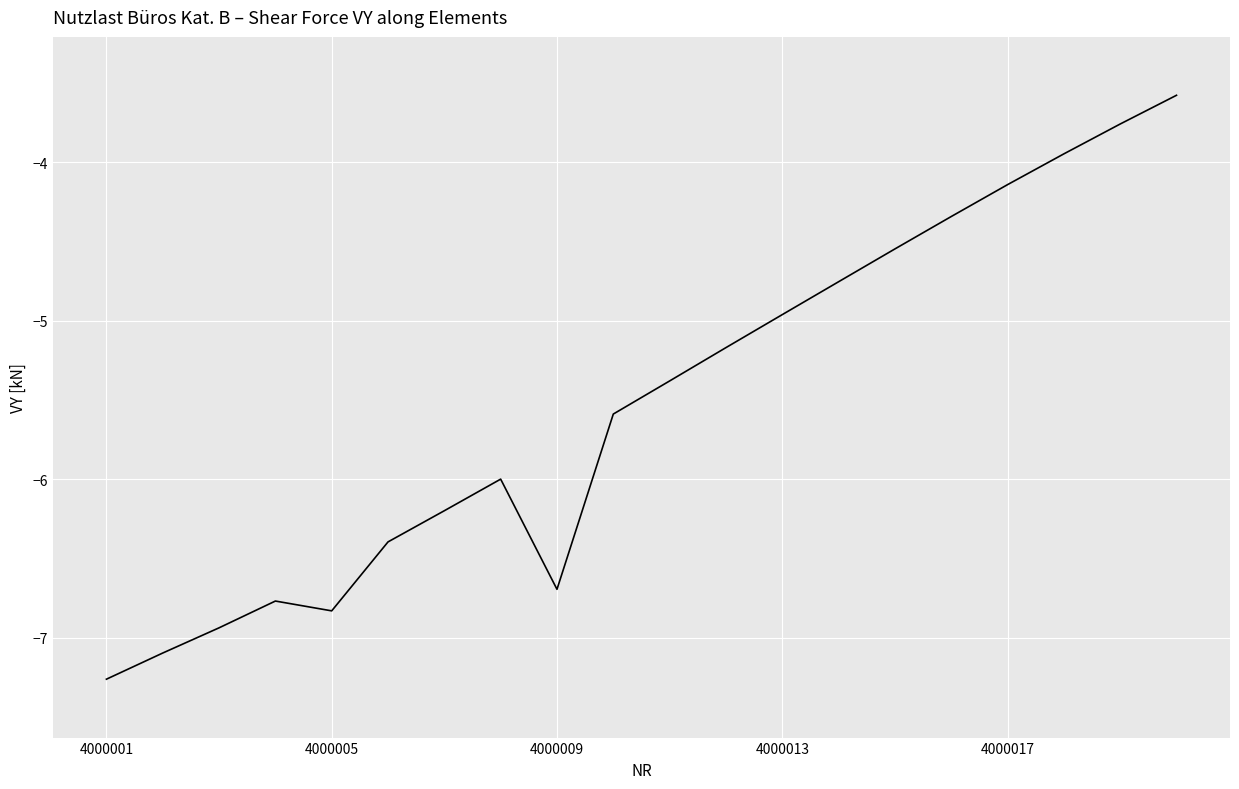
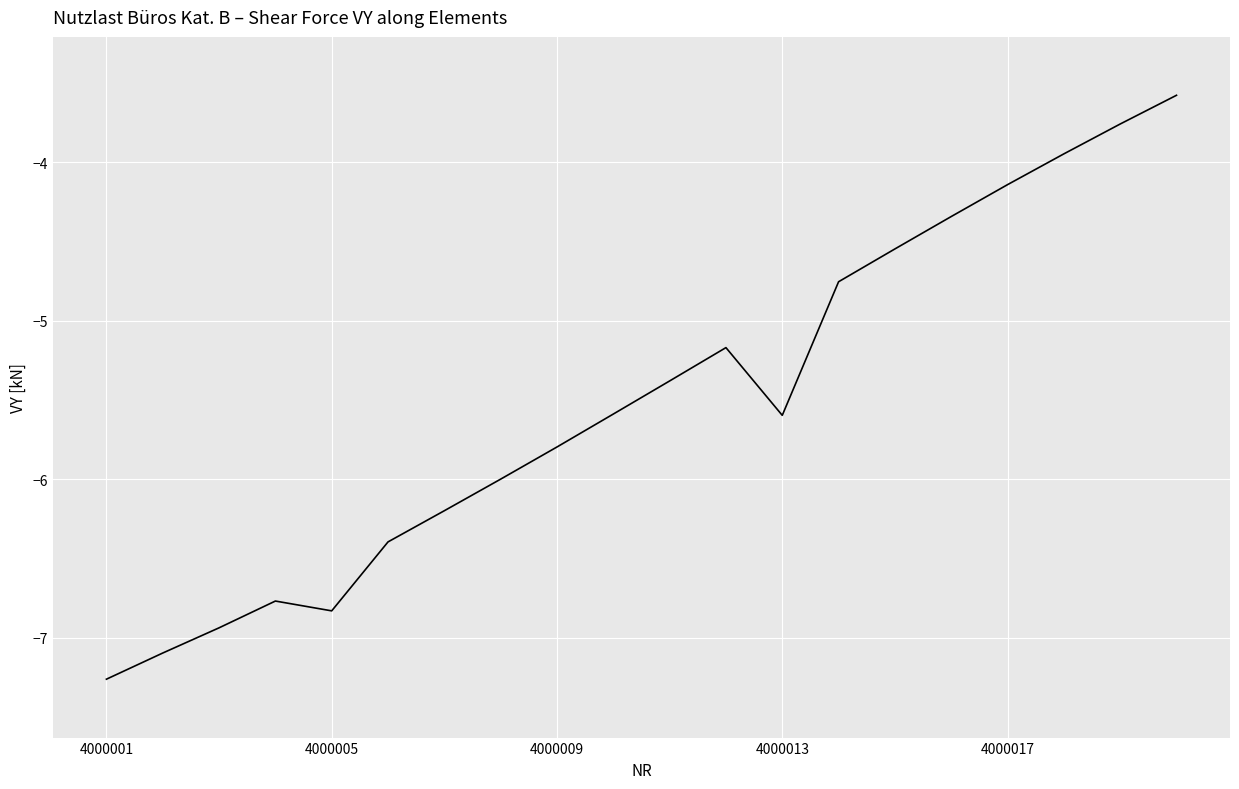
4000009: -6.69 -> -5.80
4000013: -4.96 -> -5.60
